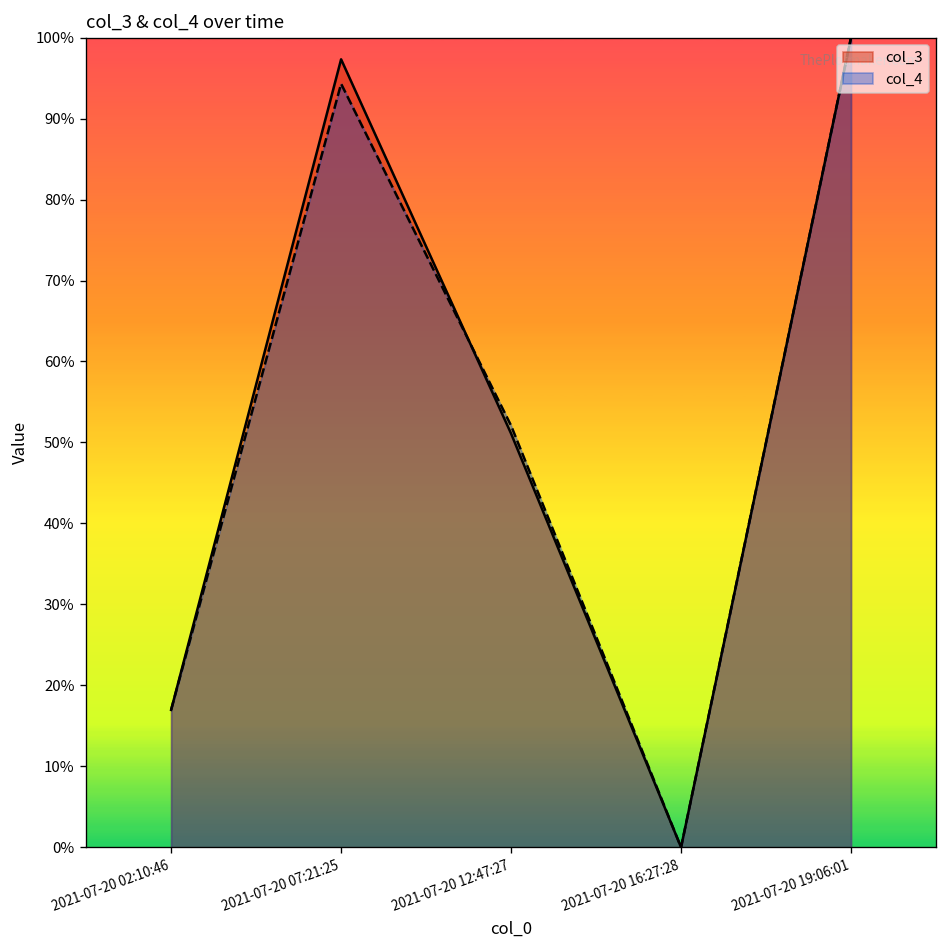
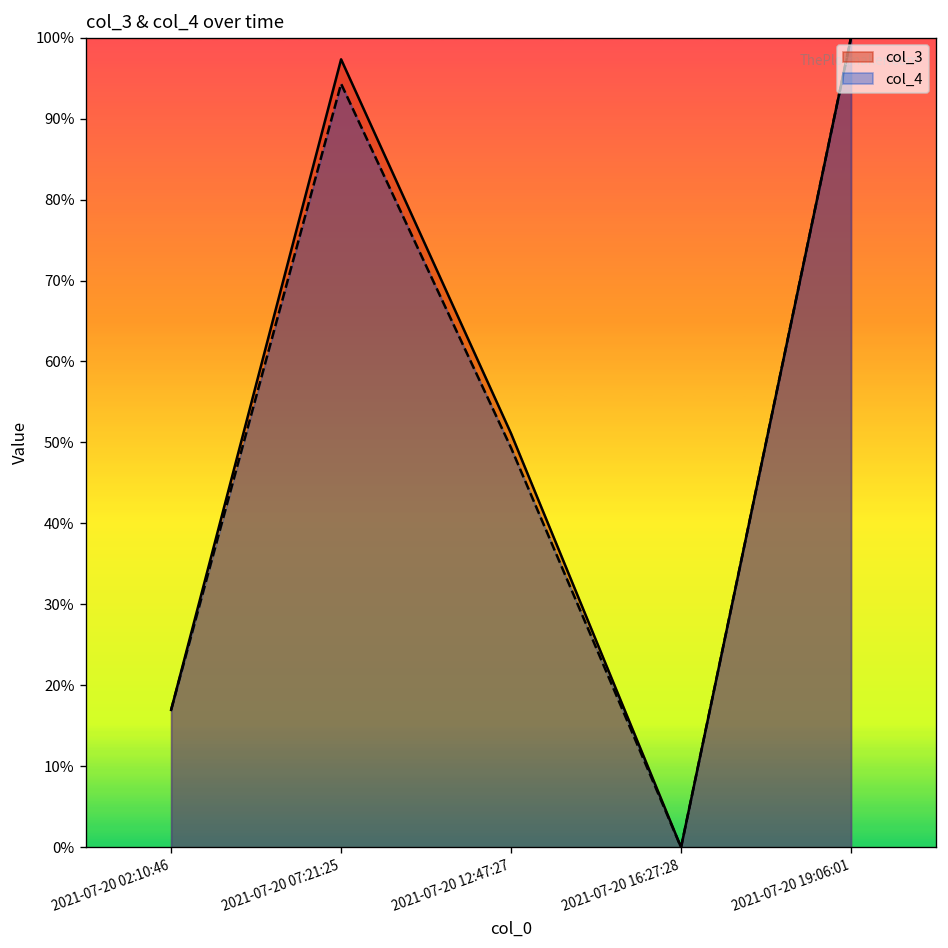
col_4, 2021-07-20 12:47:27: 52% -> 49%
